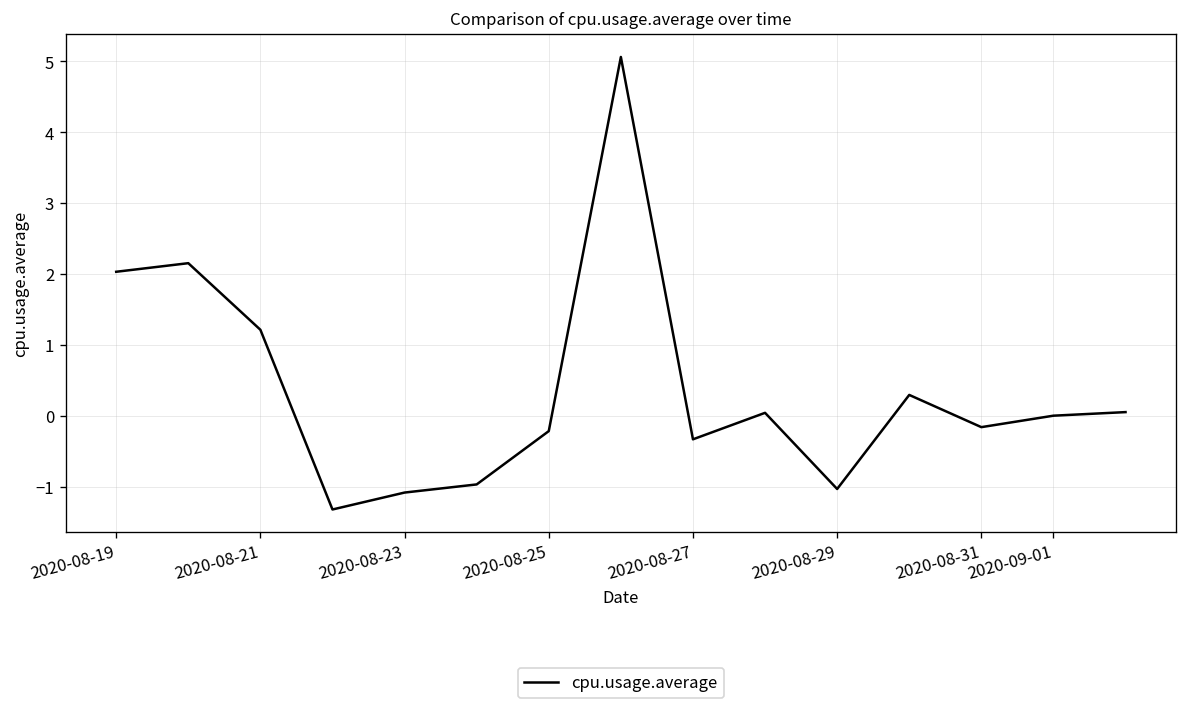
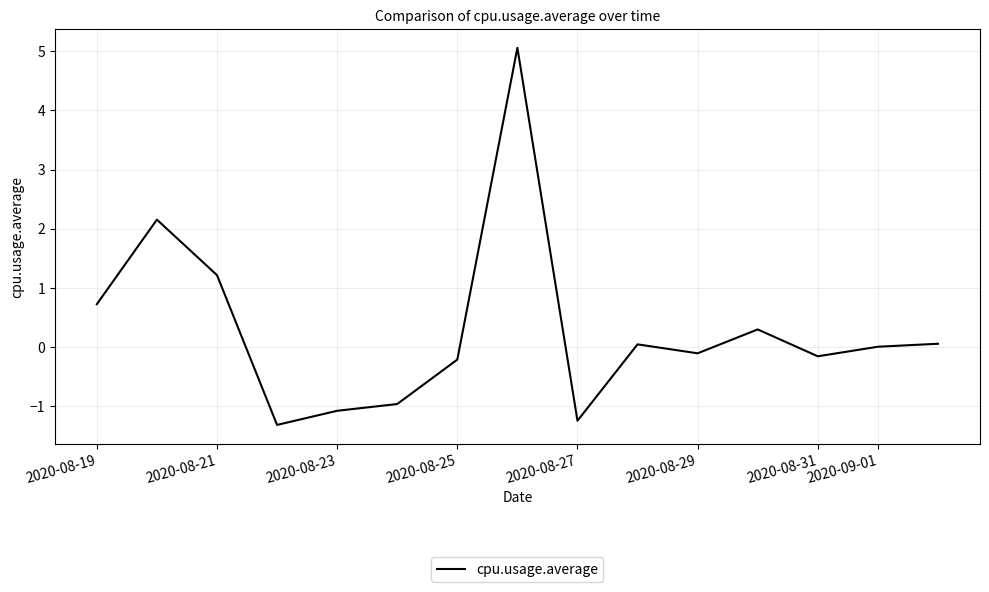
2020-08-19: 2.0 -> 0.7
2020-08-27: -0.3 -> -1.3
2020-08-29: -1.0 -> -0.1
